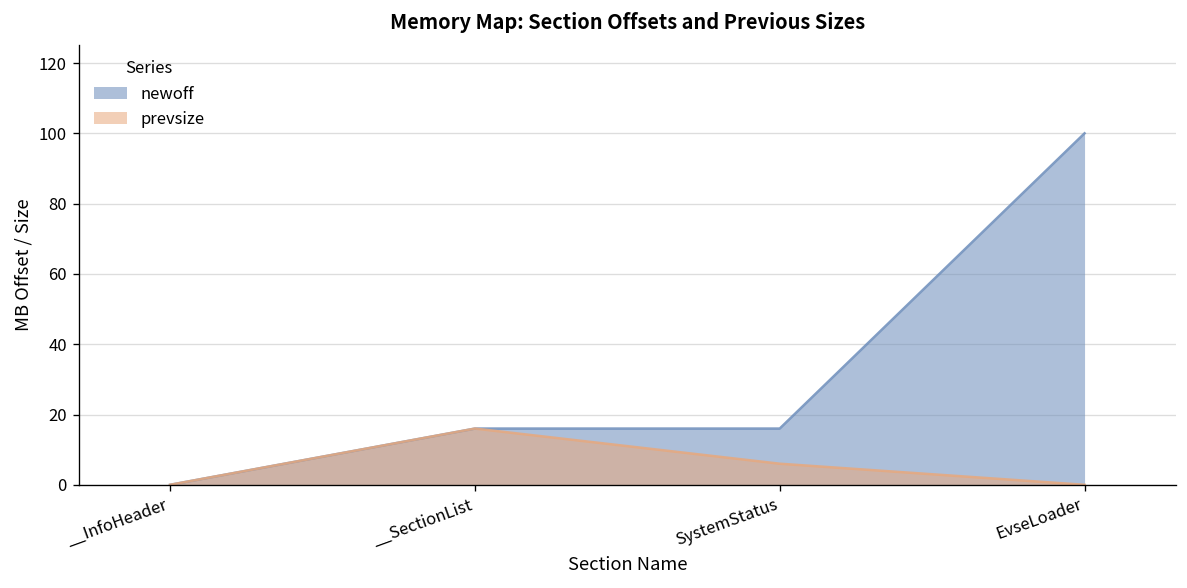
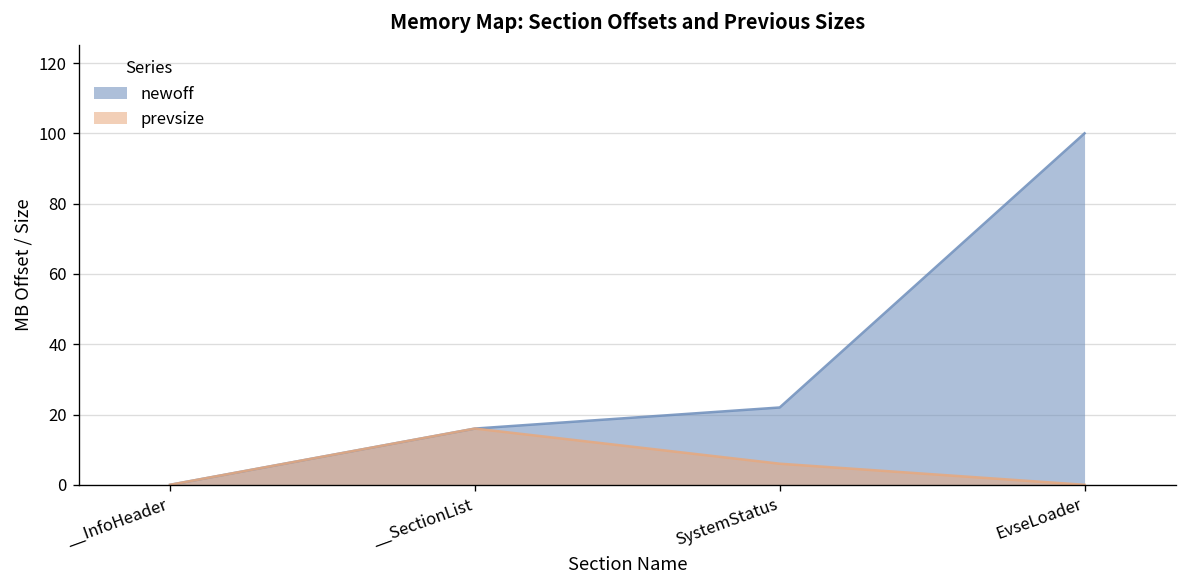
newoff, SystemStatus: 16 -> 22
